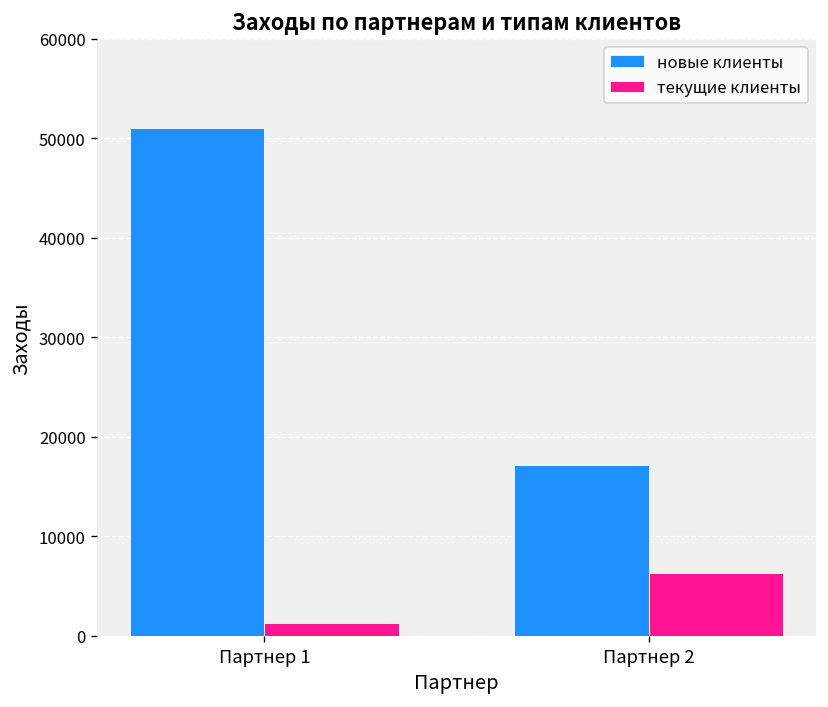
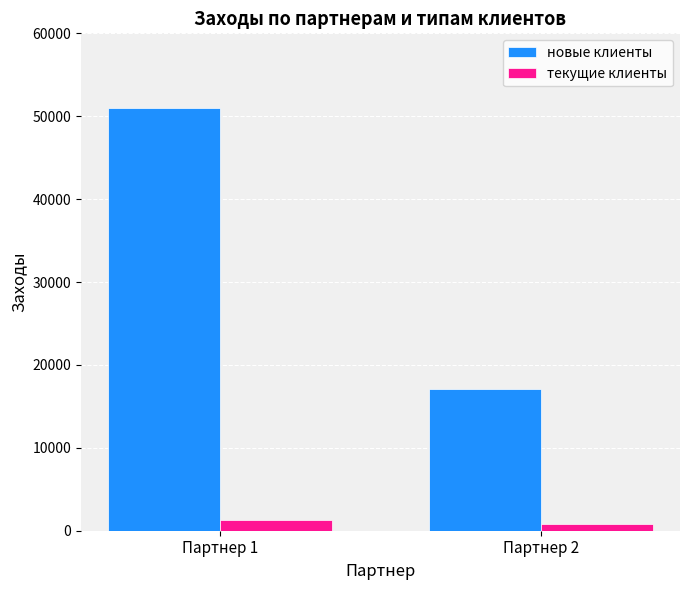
текущие клиенты, Партнер 2: 6000 -> 1000
